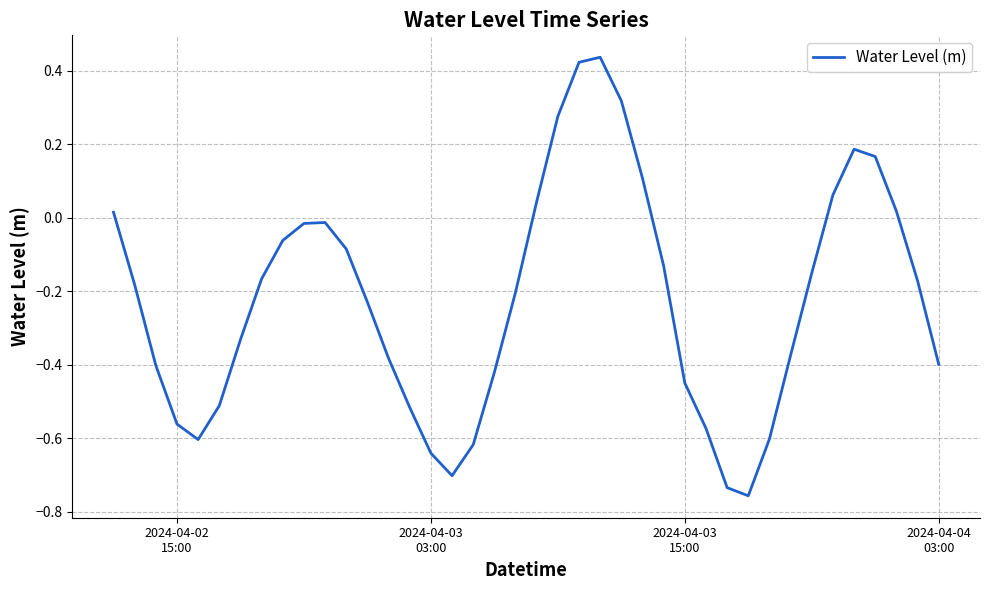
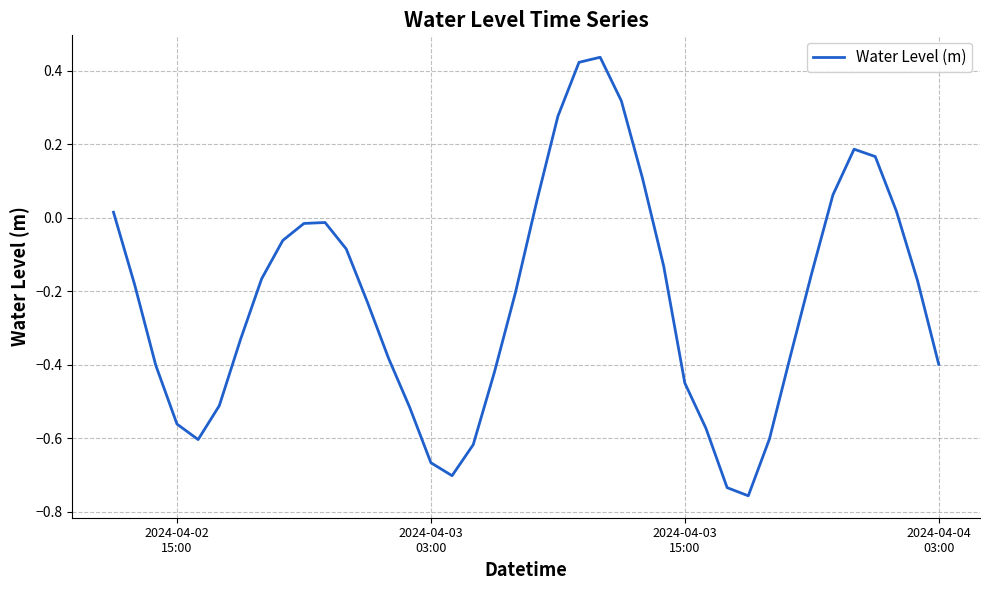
2024-04-03 03:00: -0.64 -> -0.67
